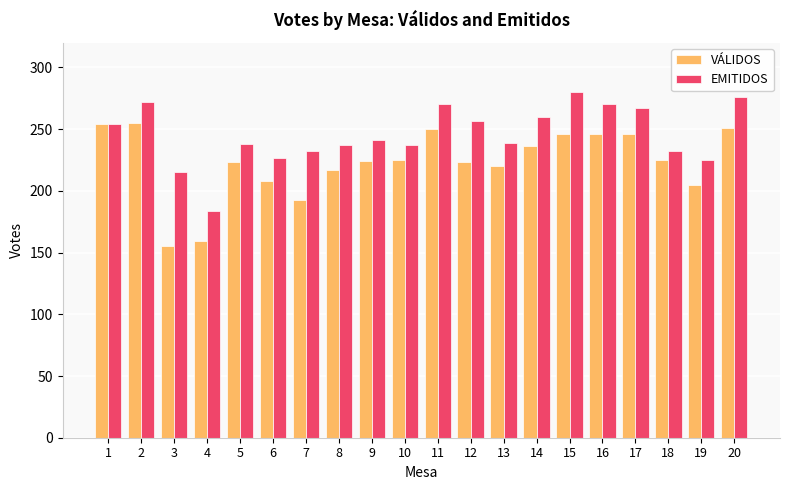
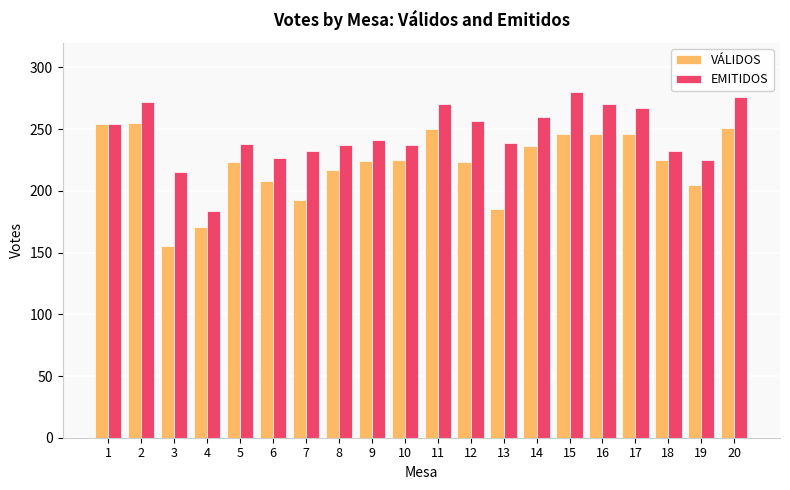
VÁLIDOS, 4: 159 -> 171
VÁLIDOS, 13: 220 -> 185
